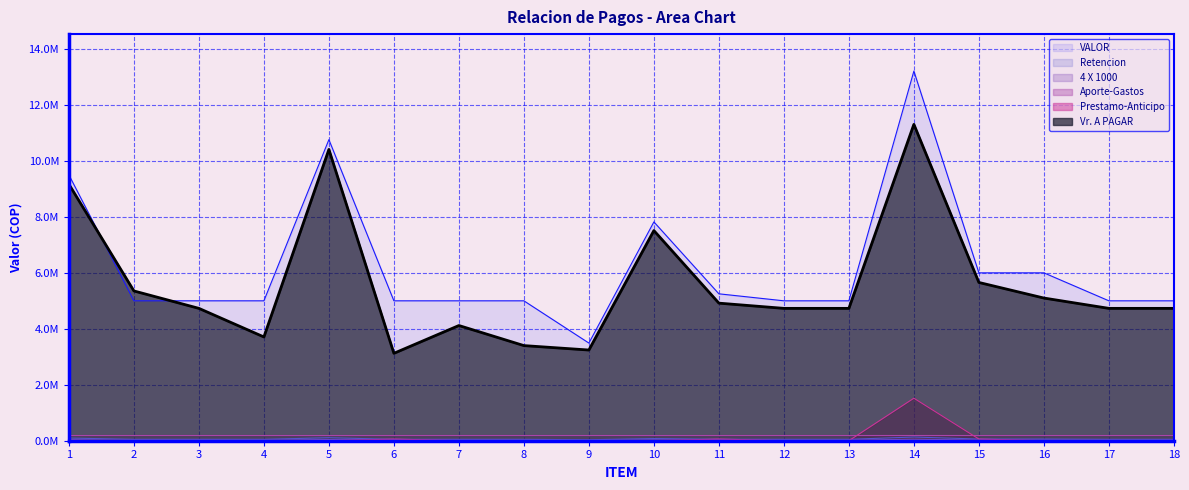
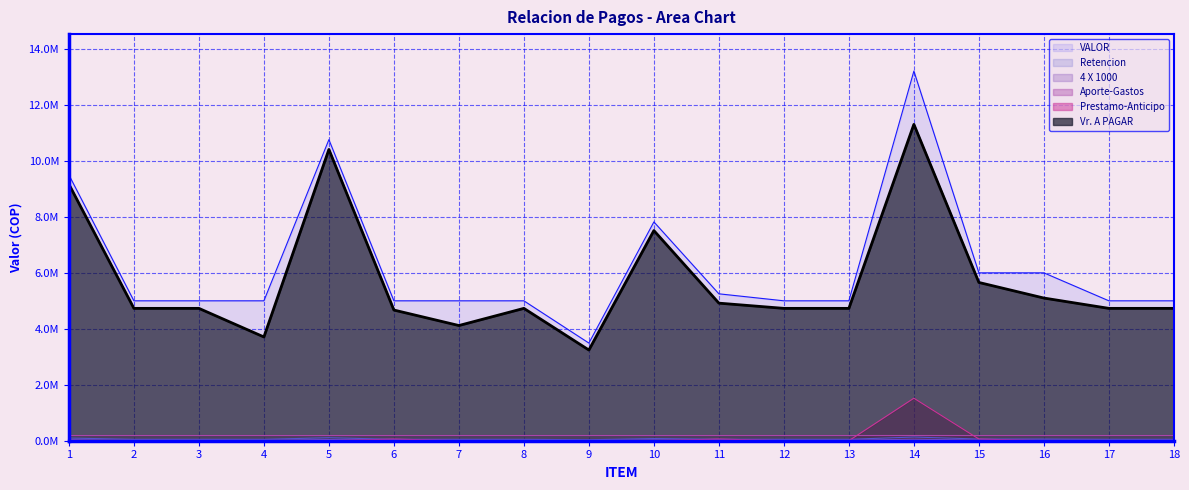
Vr. A PAGAR, 2: 5400000 -> 4700000
Vr. A PAGAR, 6: 3100000 -> 4700000
Vr. A PAGAR, 8: 3400000 -> 4700000
